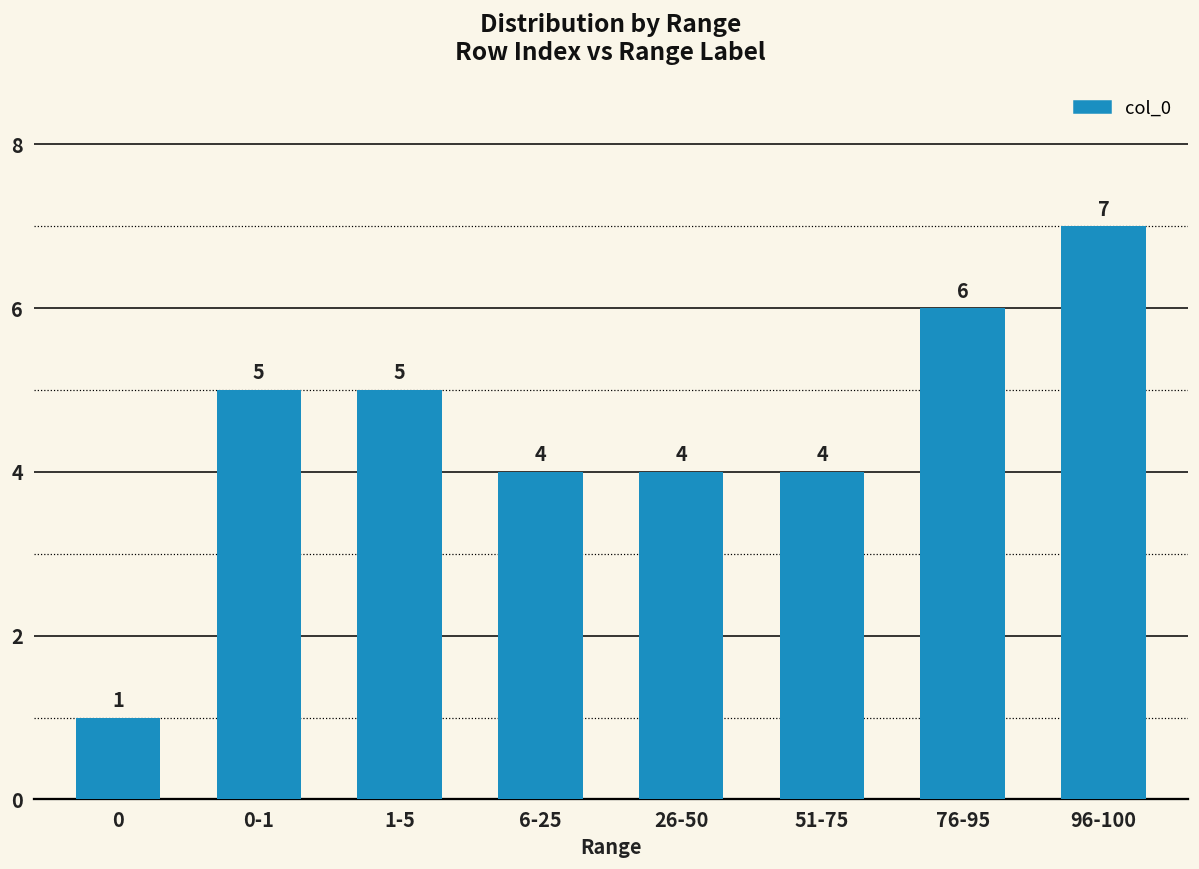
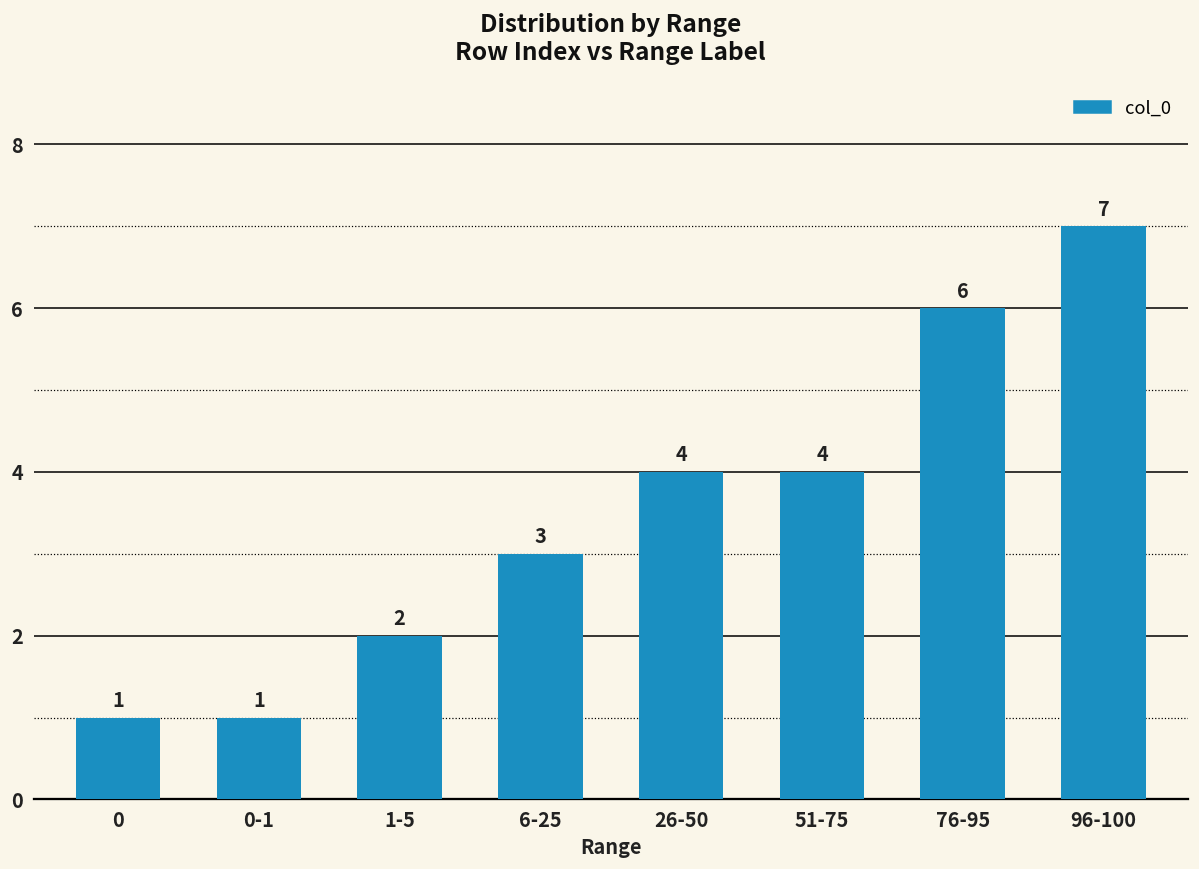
0-1: 5 -> 1
1-5: 5 -> 2
6-25: 4 -> 3
